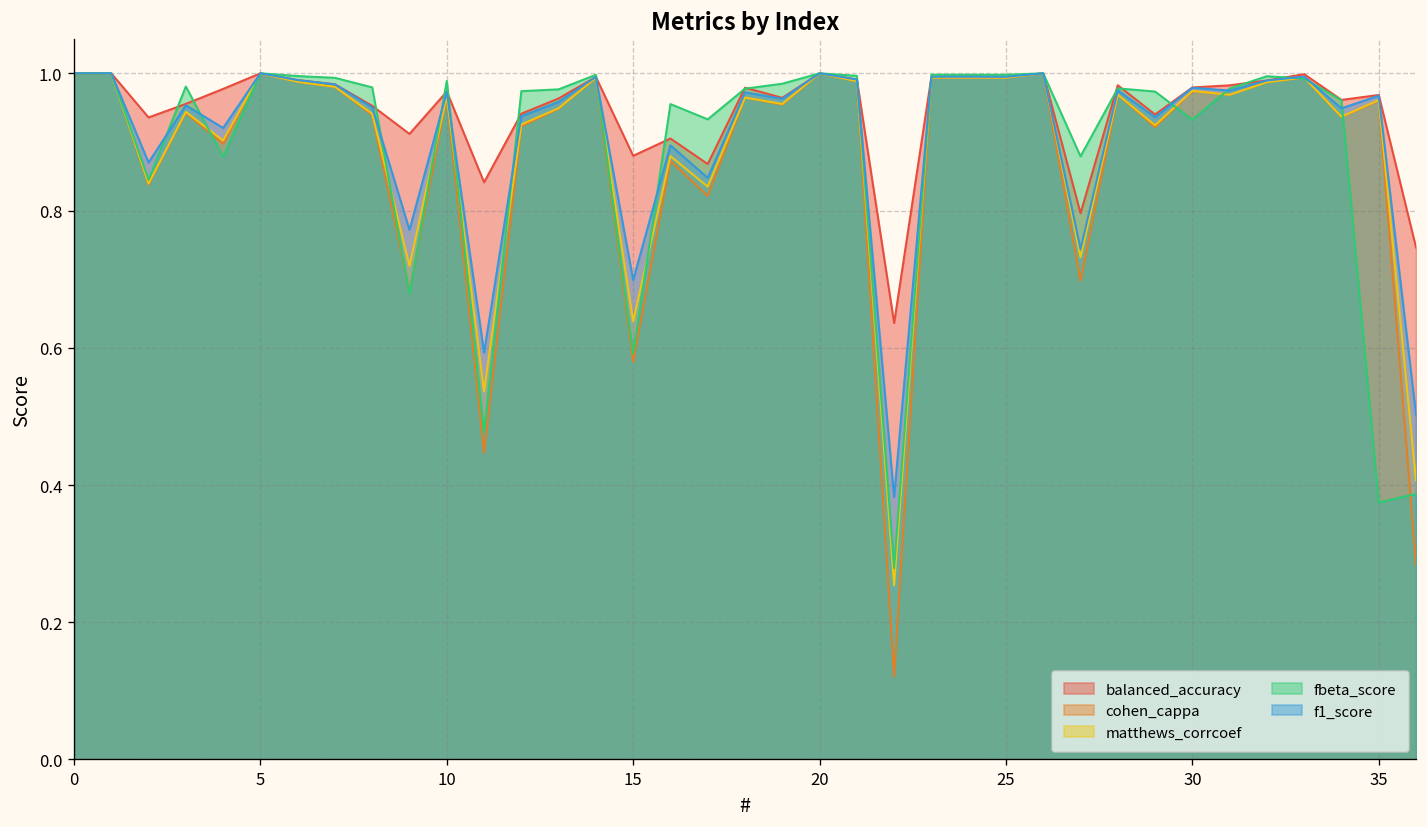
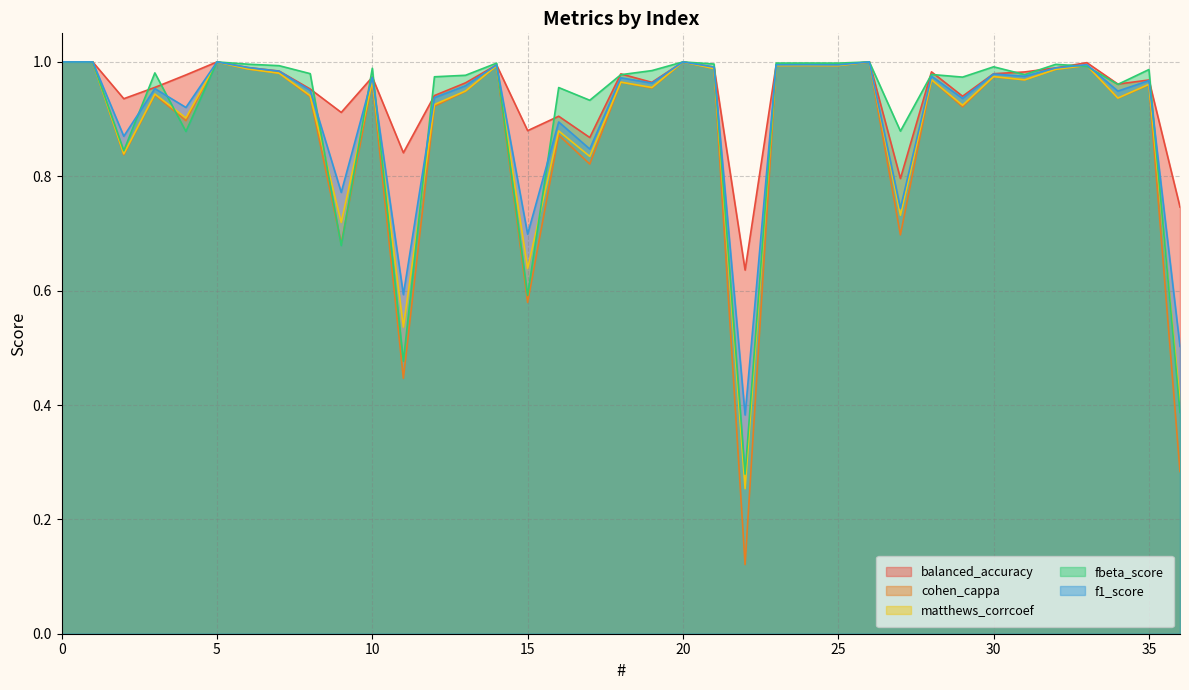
fbeta_score, 30: 0.93 -> 0.99
fbeta_score, 35: 0.37 -> 0.99
